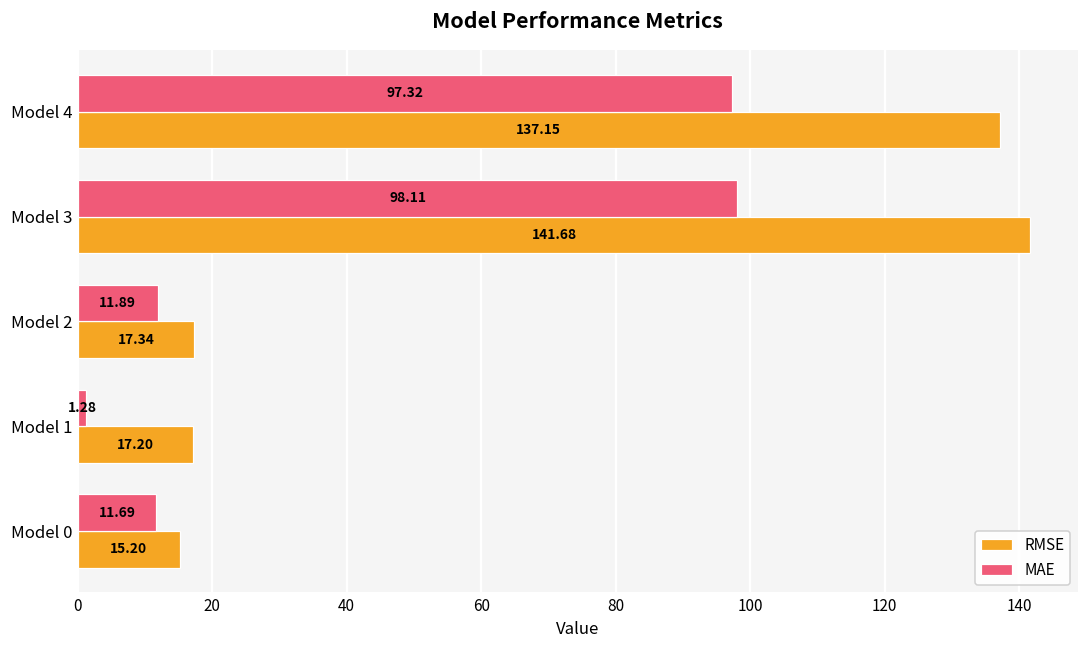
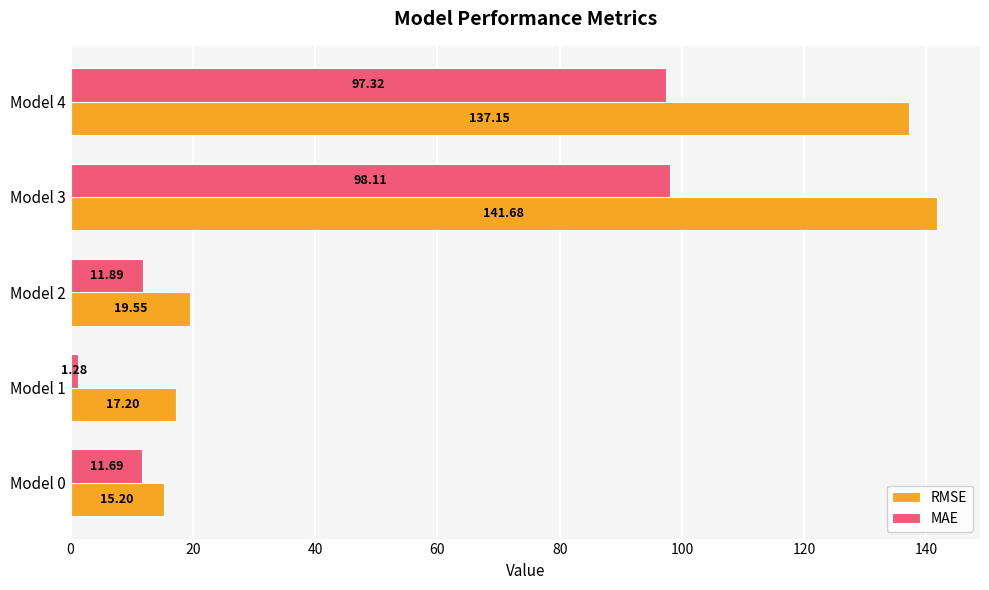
RMSE, Model 2: 17.34 -> 19.55
